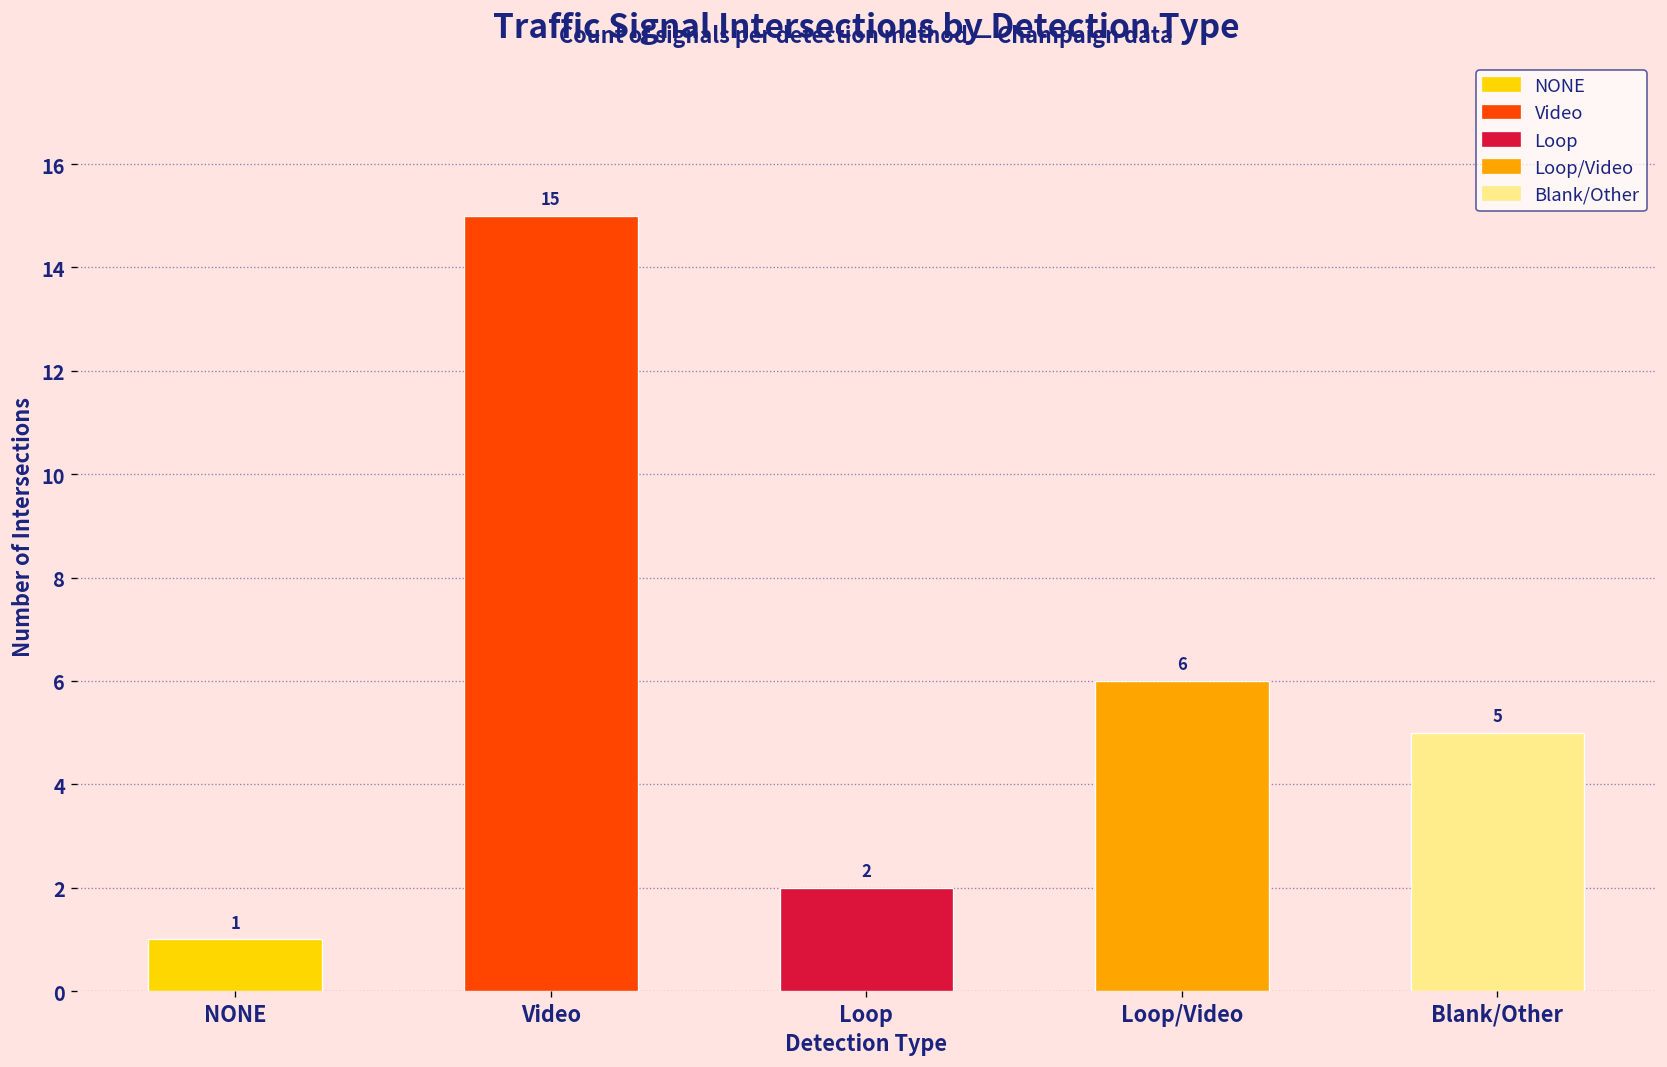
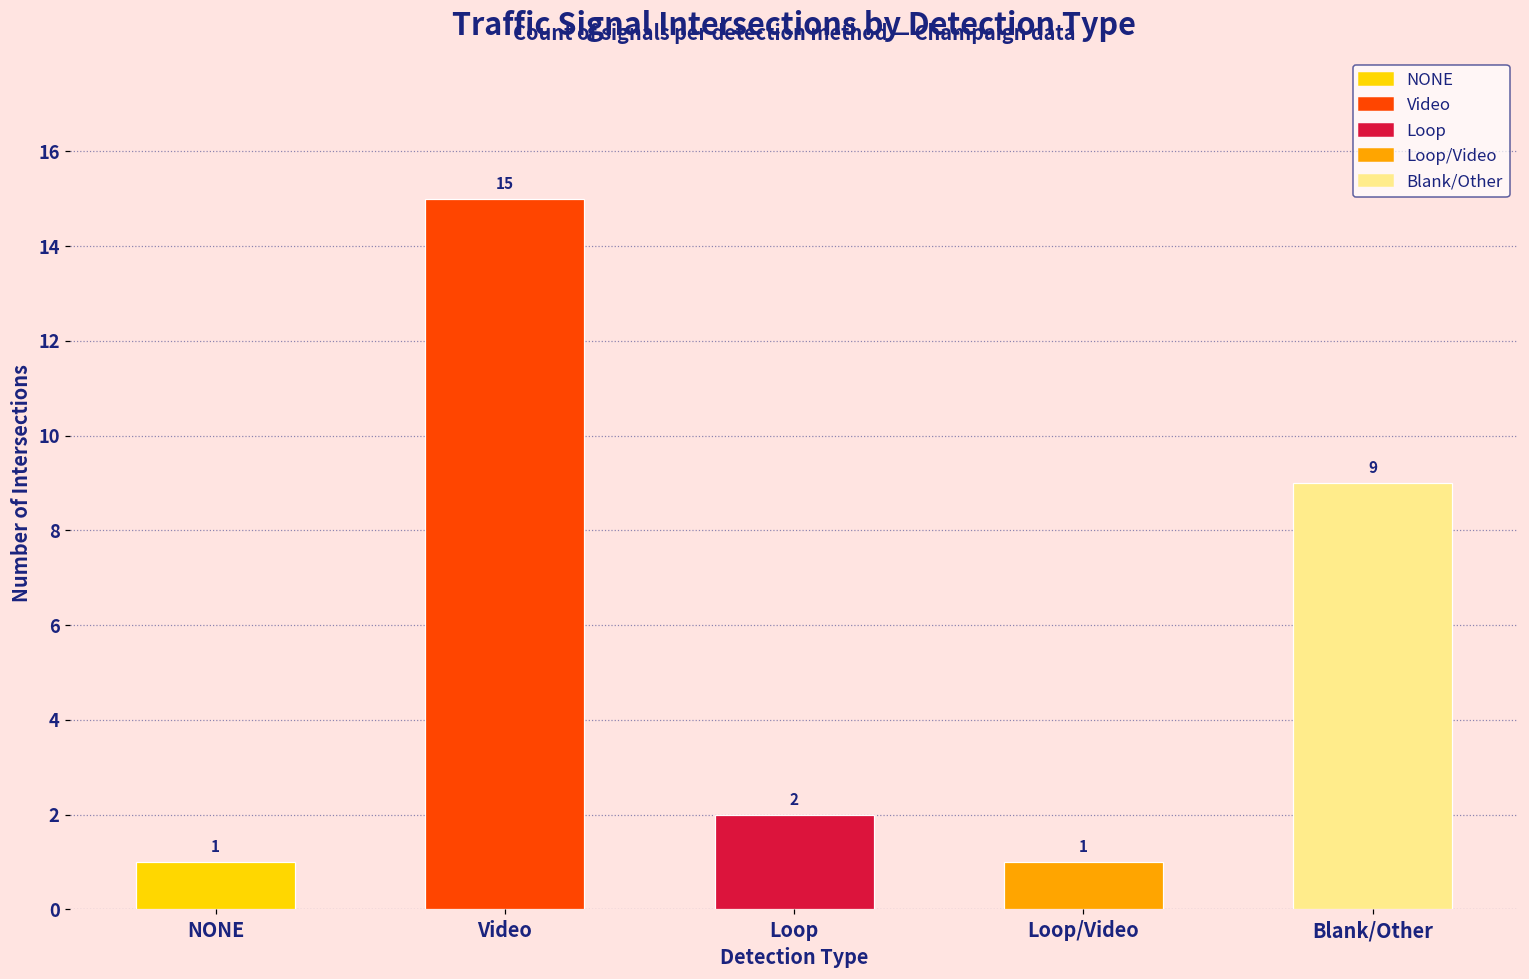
Loop/Video: 6 -> 1
Blank/Other: 5 -> 9
